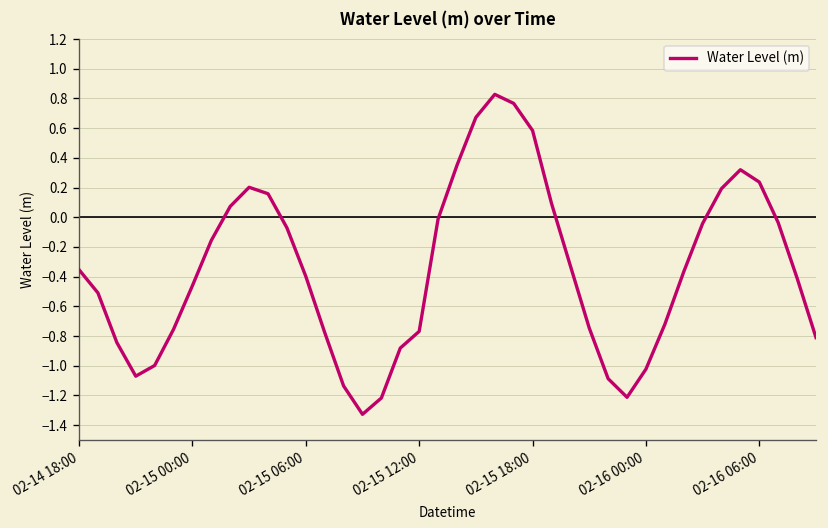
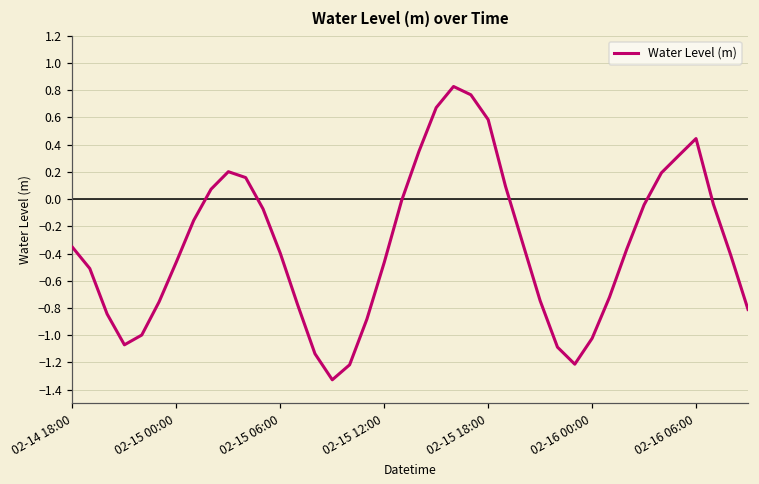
02-15 12:00: -0.77 -> -0.46
02-16 06:00: 0.24 -> 0.44
